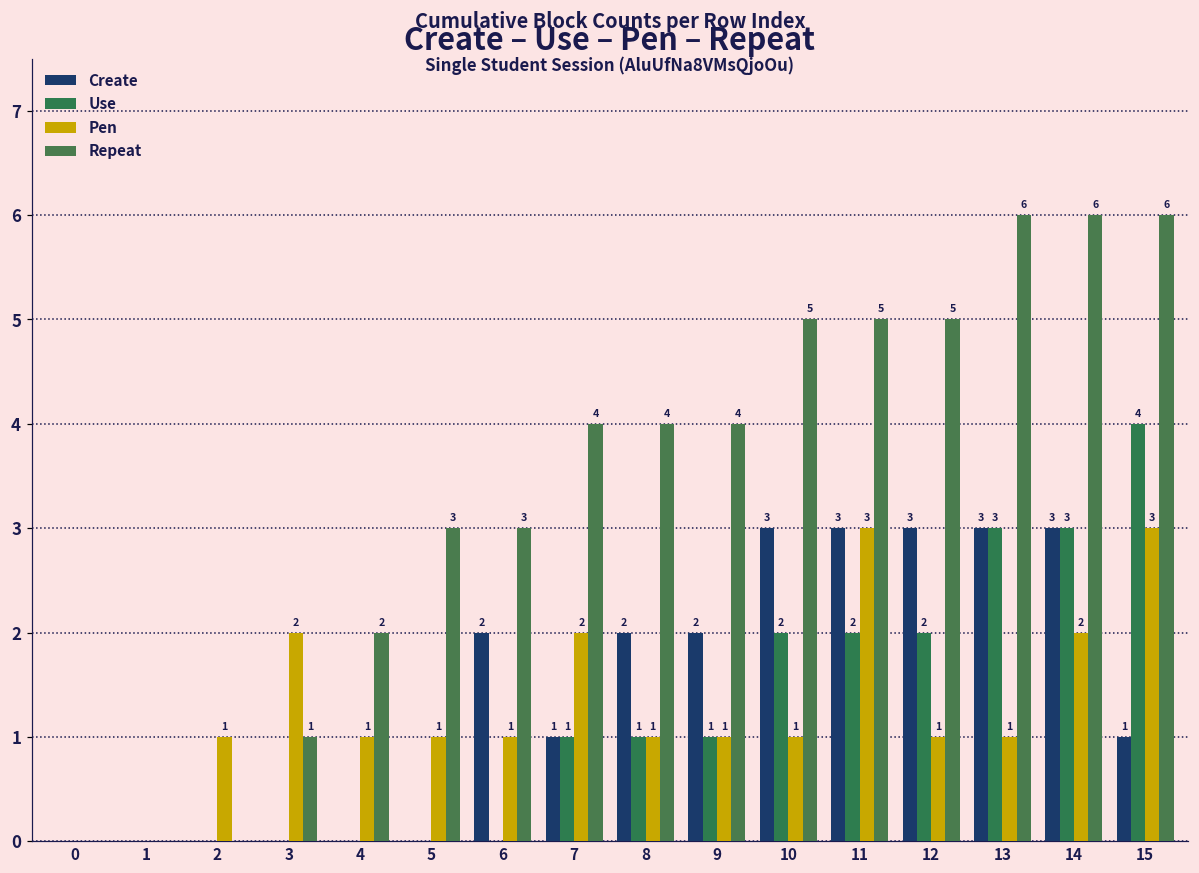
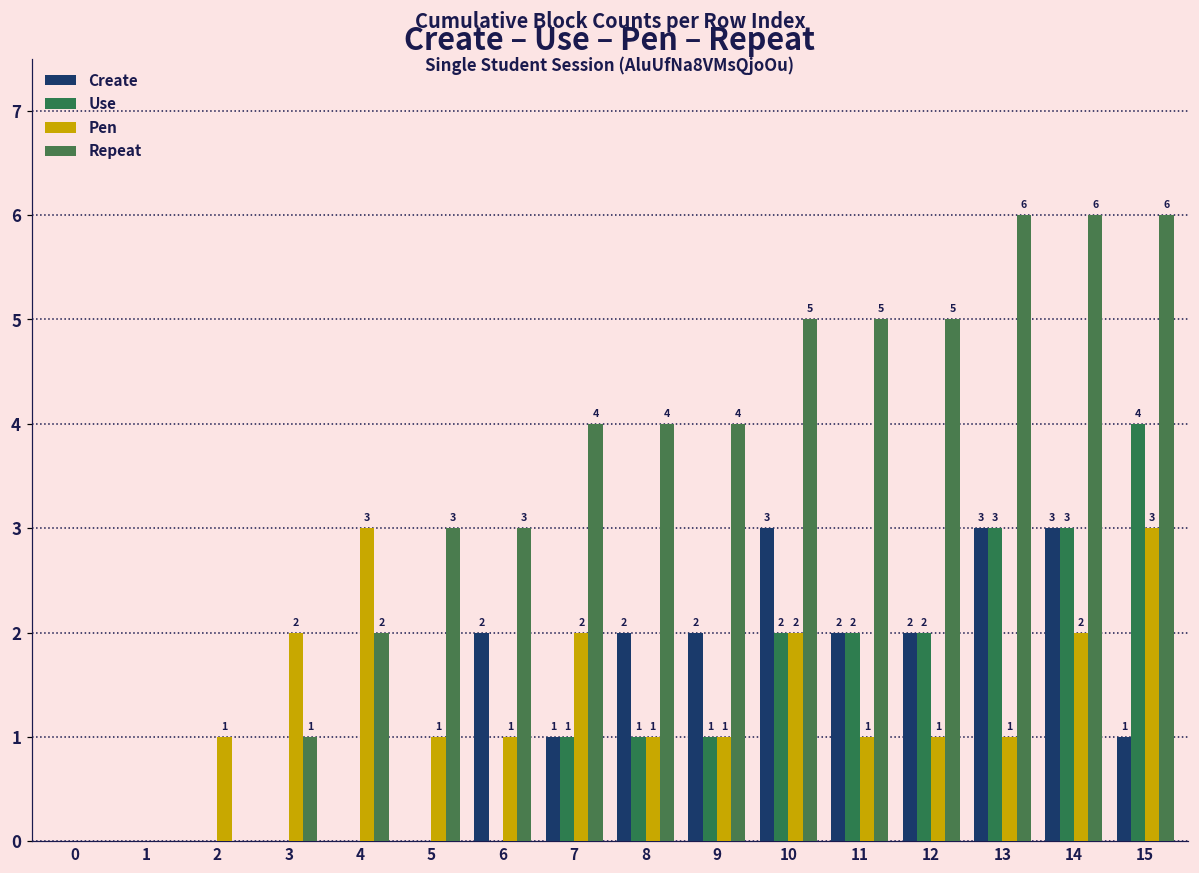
Pen, 4: 1 -> 3
Pen, 10: 1 -> 2
Create, 11: 3 -> 2
Pen, 11: 3 -> 1
Create, 12: 3 -> 2
